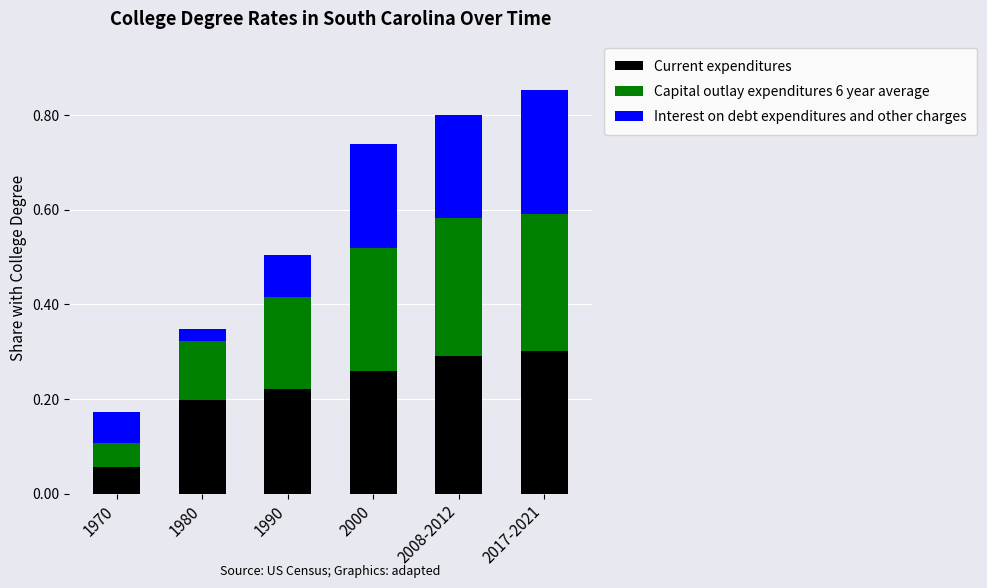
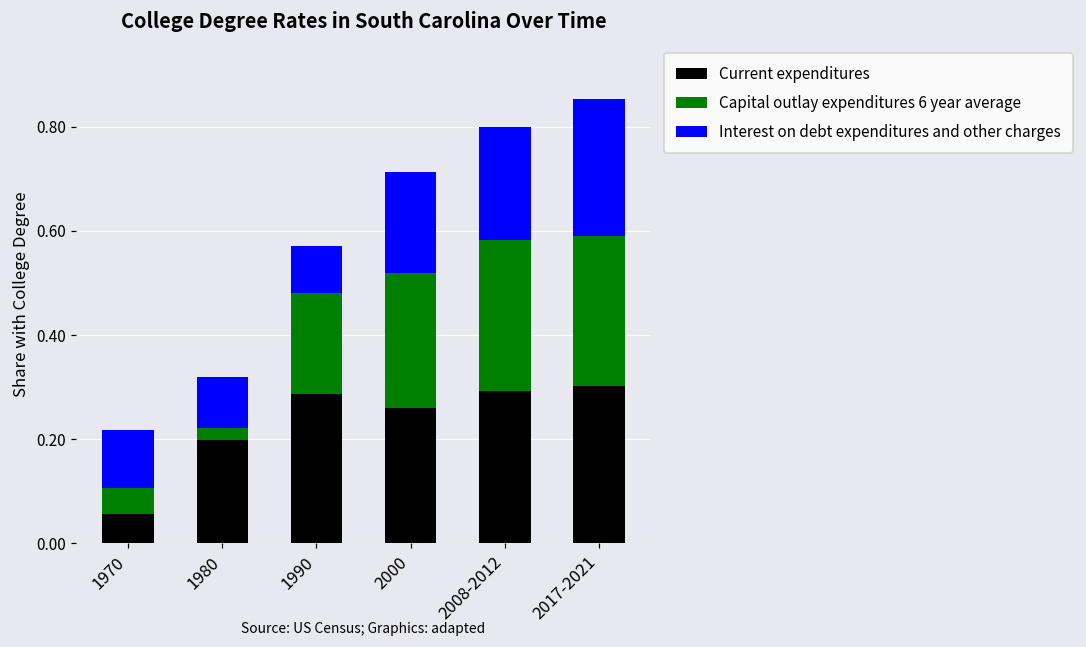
Interest on debt expenditures and other charges, 1970: 0.07 -> 0.11
Capital outlay expenditures 6 year average, 1980: 0.12 -> 0.02
Interest on debt expenditures and other charges, 1980: 0.03 -> 0.10
Current expenditures, 1990: 0.22 -> 0.29
Interest on debt expenditures and other charges, 2000: 0.22 -> 0.19
